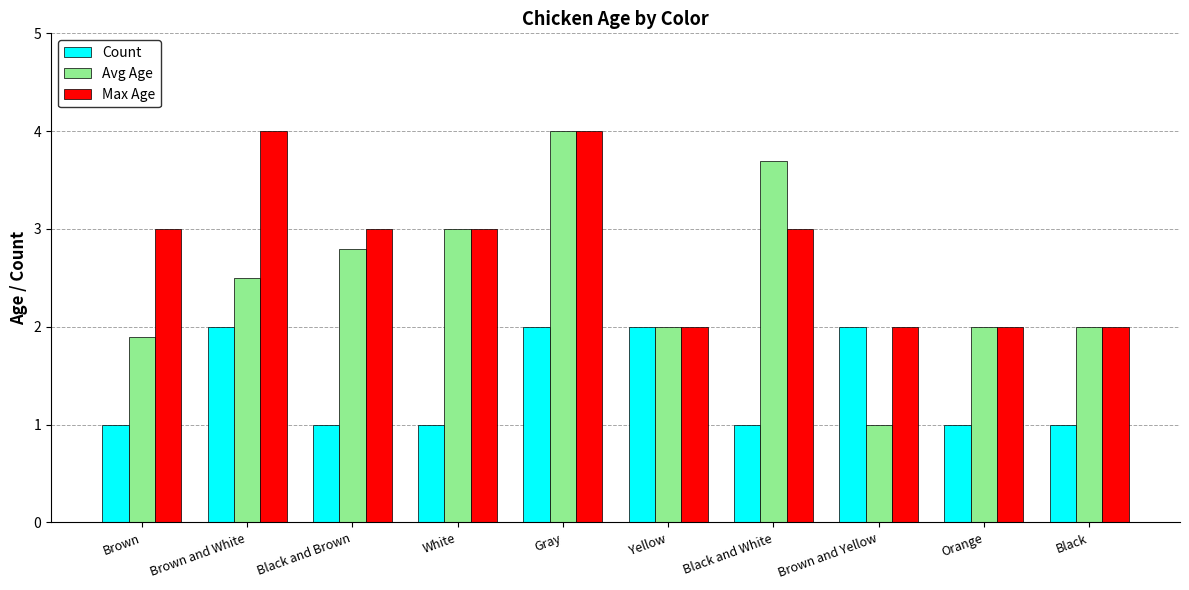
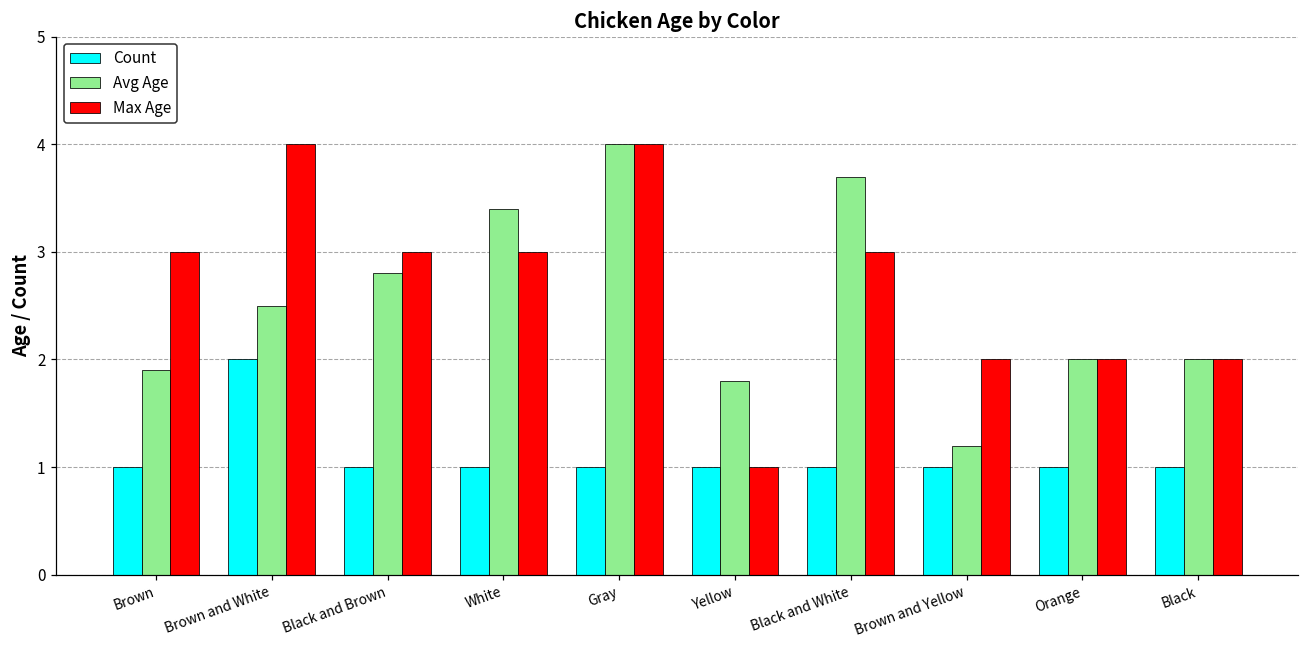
Avg Age, White: 3.0 -> 3.4
Count, Gray: 2 -> 1
Count, Yellow: 2 -> 1
Avg Age, Yellow: 2.0 -> 1.8
Max Age, Yellow: 2 -> 1
Count, Brown and Yellow: 2 -> 1
Avg Age, Brown and Yellow: 1.0 -> 1.2
